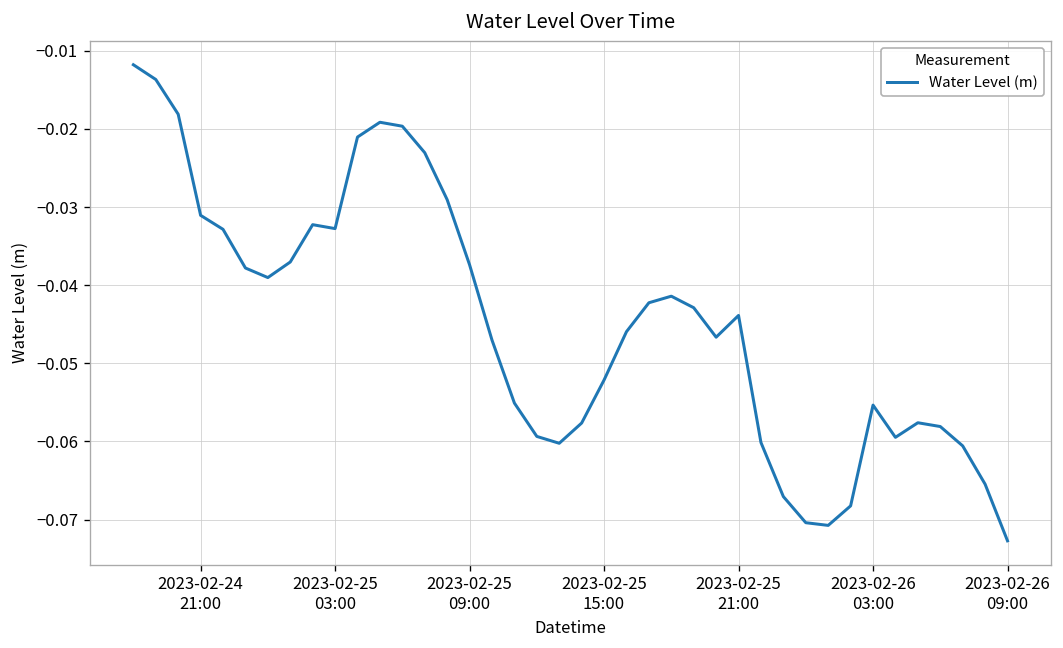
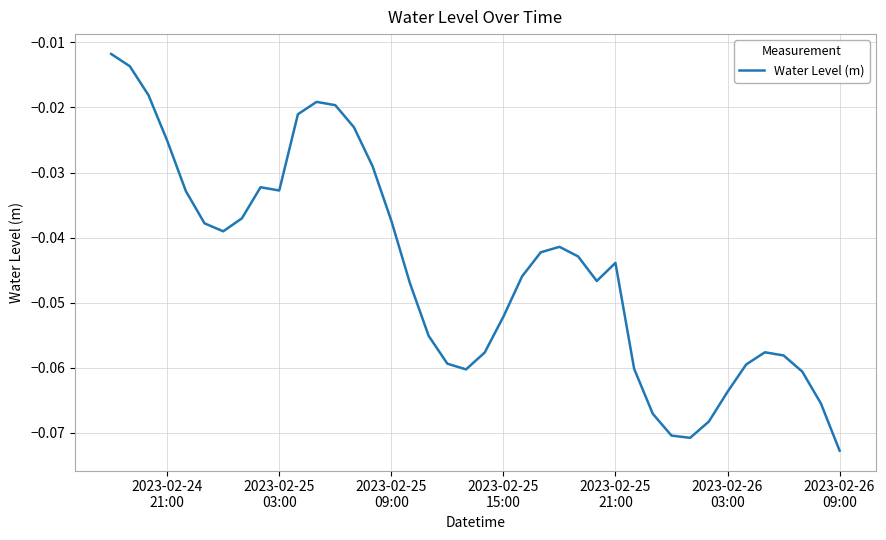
2023-02-24 21:00: -0.031 -> -0.025
2023-02-26 03:00: -0.055 -> -0.064
